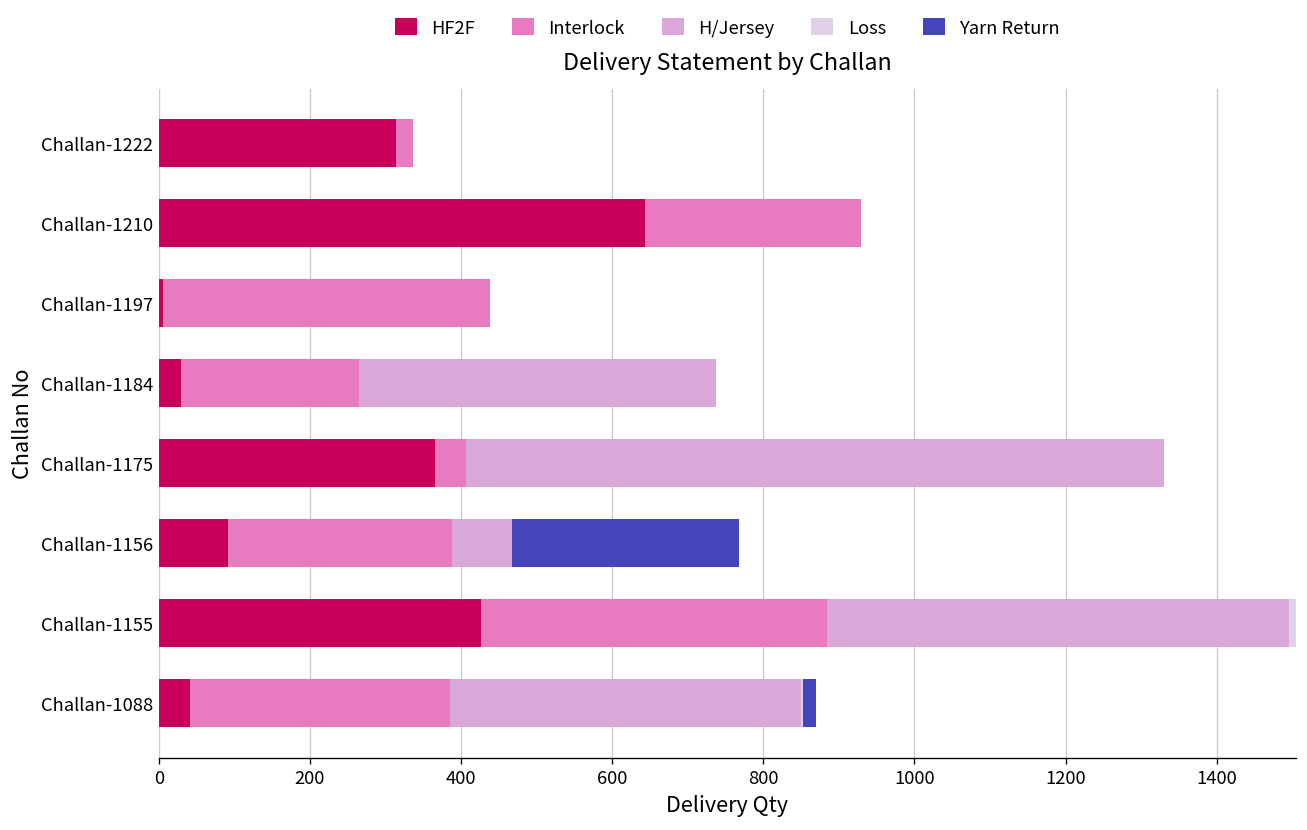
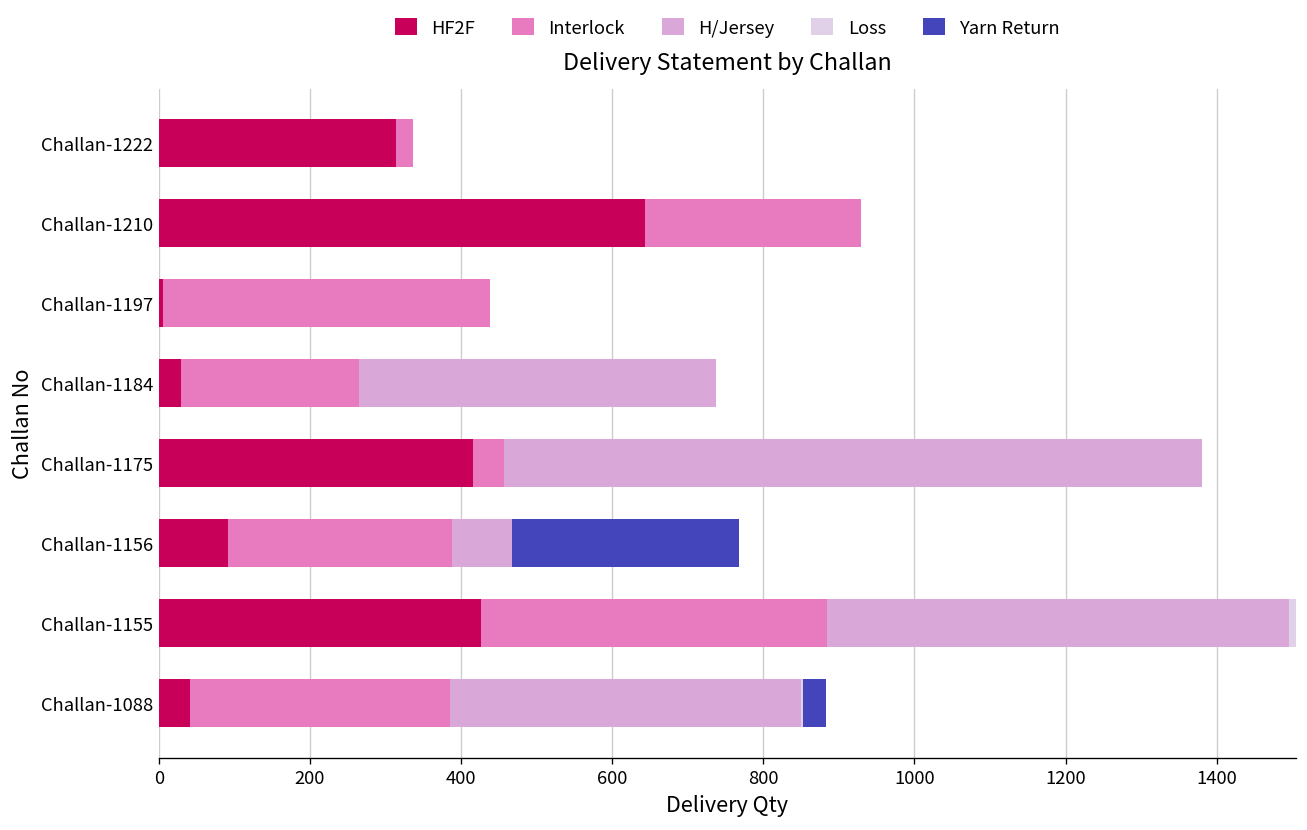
HF2F, Challan-1175: 370 -> 420
Yarn Return, Challan-1088: 20 -> 30
